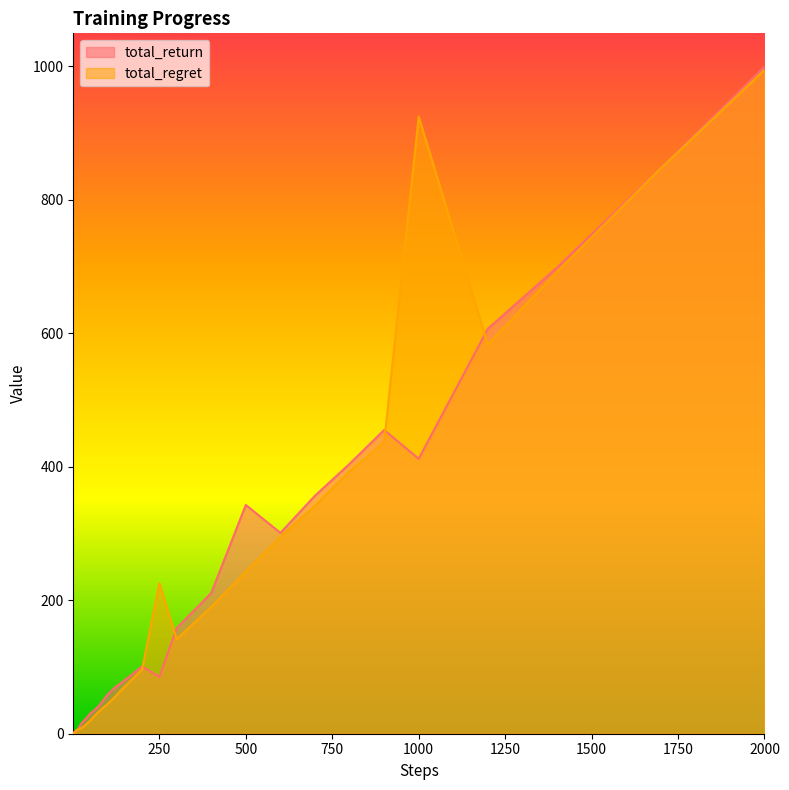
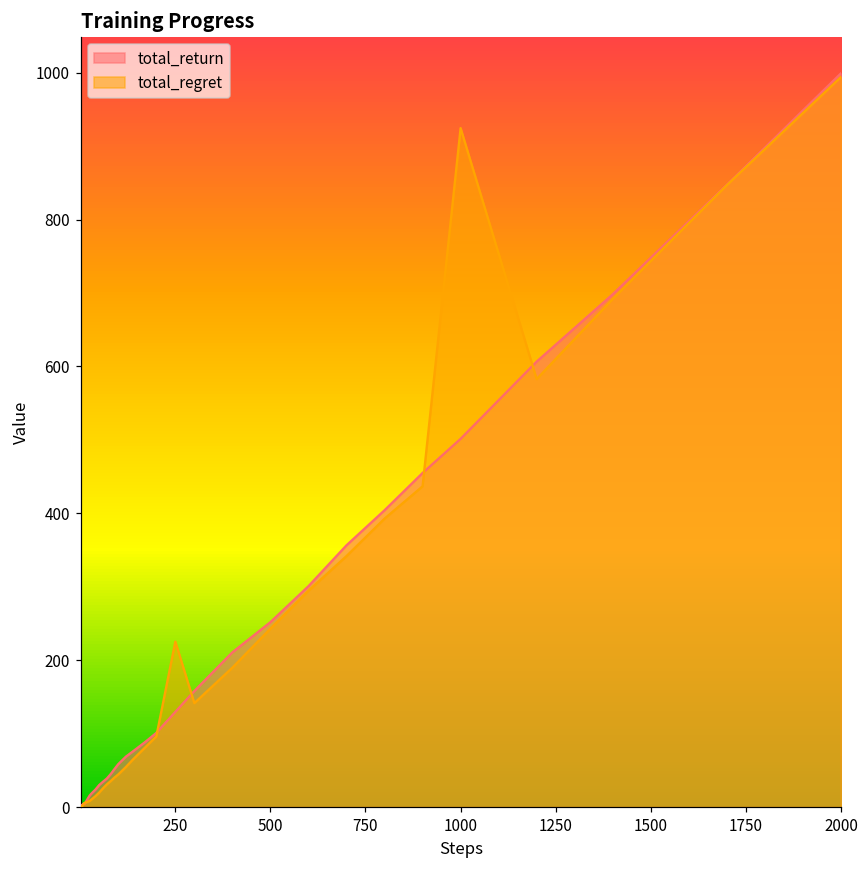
total_return, 250: 90 -> 130
total_return, 500: 340 -> 250
total_return, 1000: 410 -> 500
